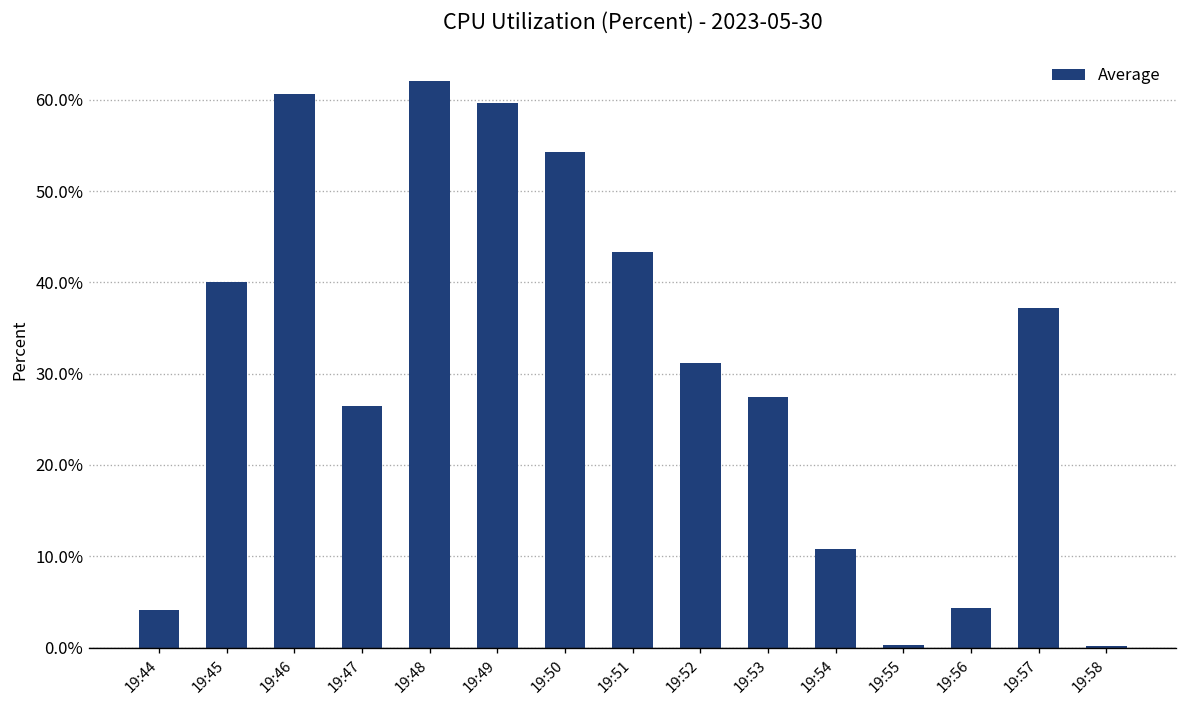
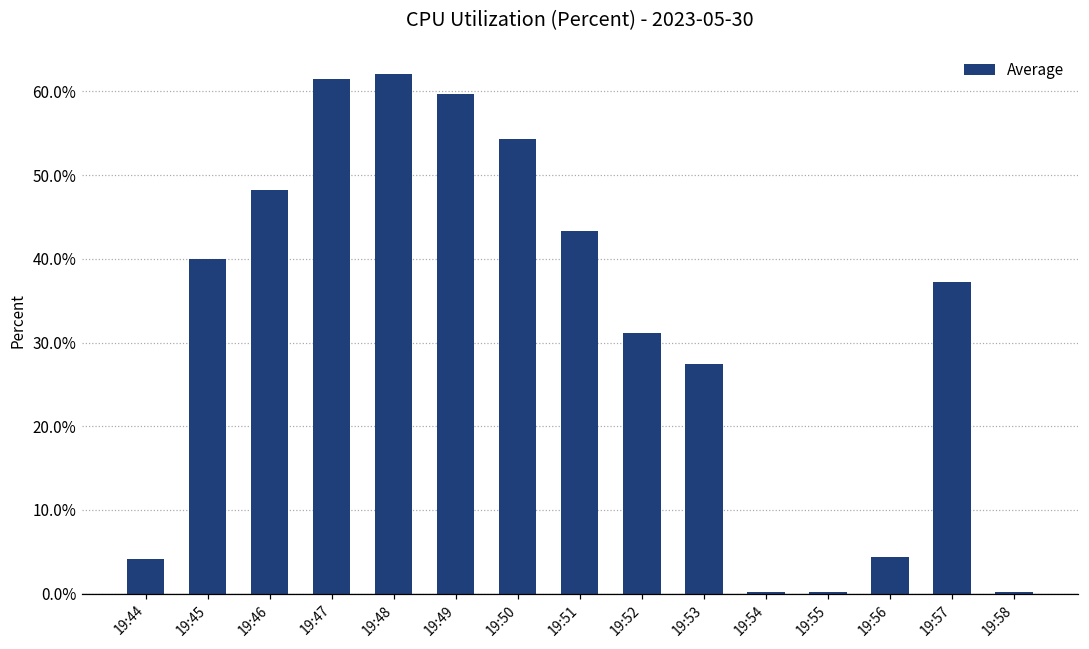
19:46: 61% -> 48%
19:47: 27% -> 62%
19:54: 11% -> 0%
